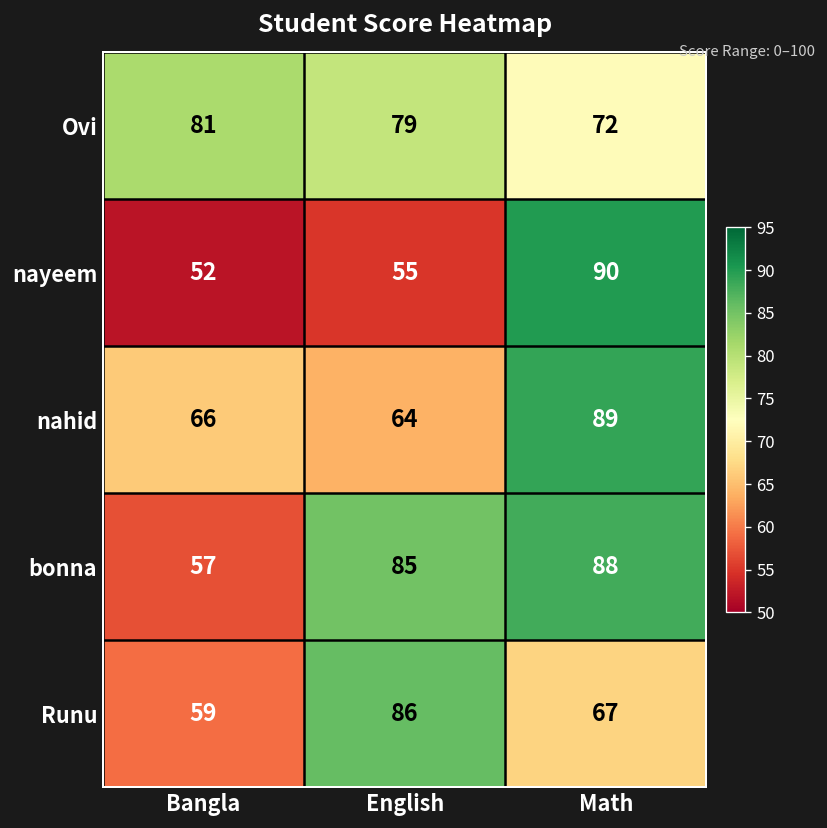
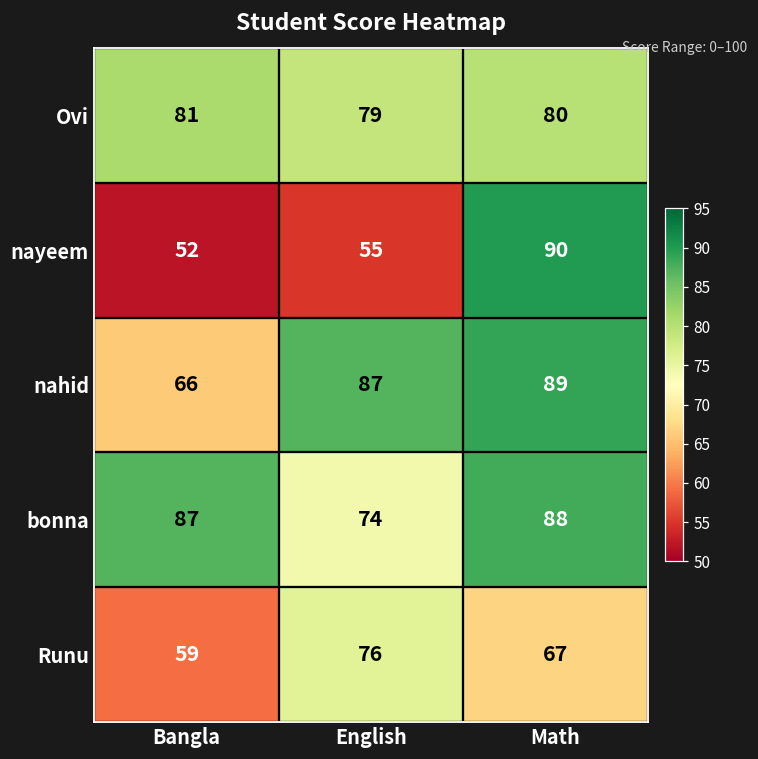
Ovi, Math: 72 -> 80
nahid, English: 64 -> 87
bonna, Bangla: 57 -> 87
bonna, English: 85 -> 74
Runu, English: 86 -> 76
